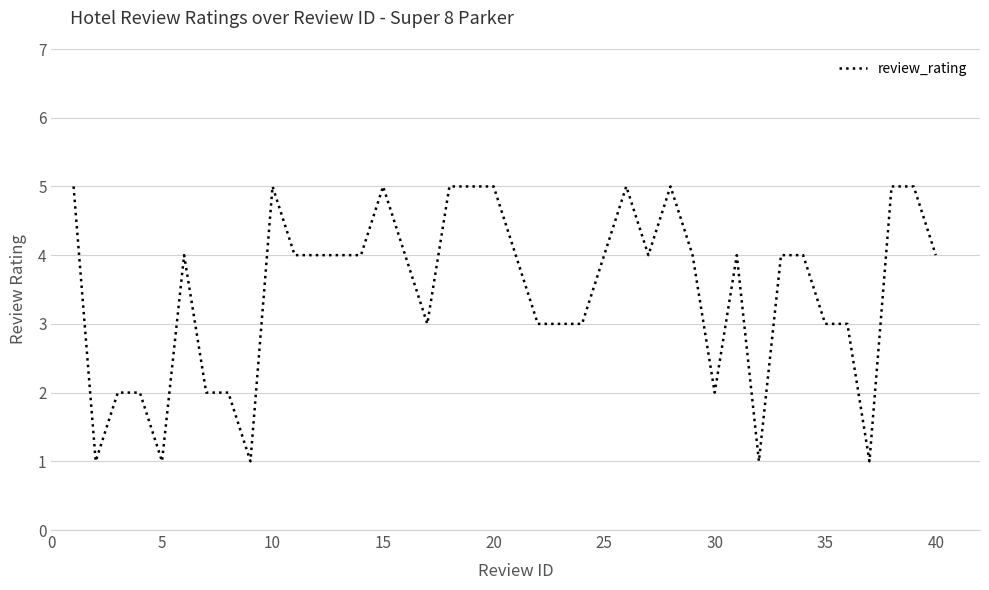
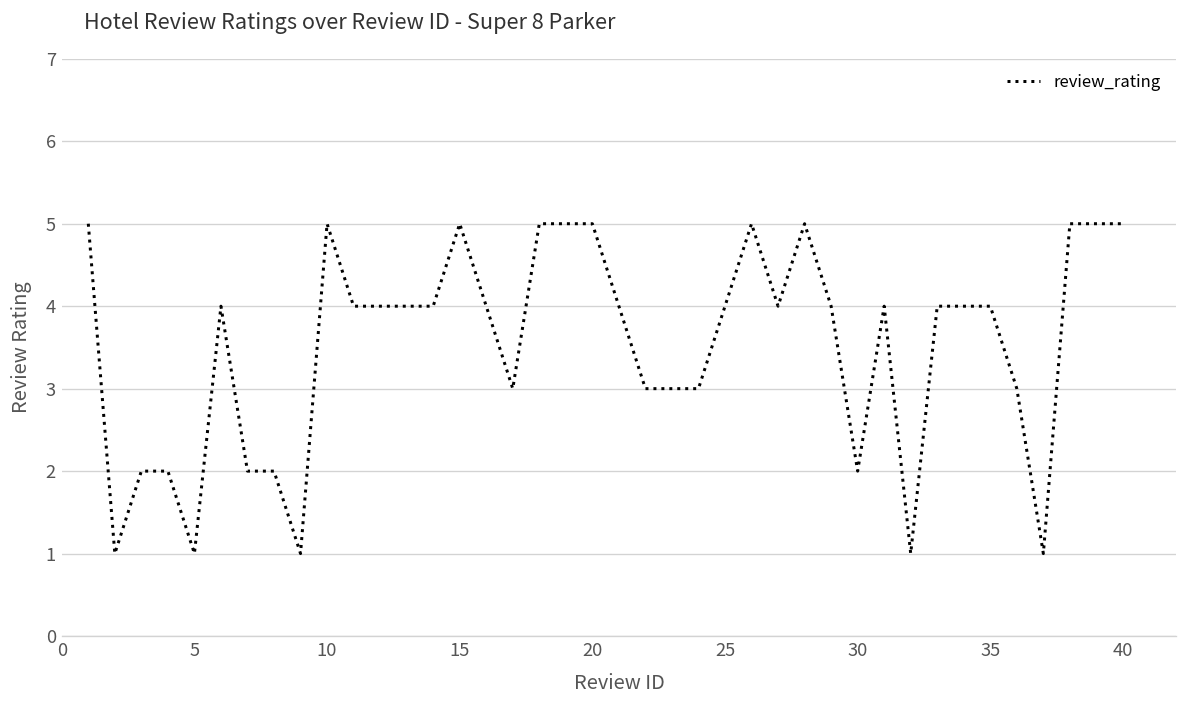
35: 3 -> 4
40: 4 -> 5
